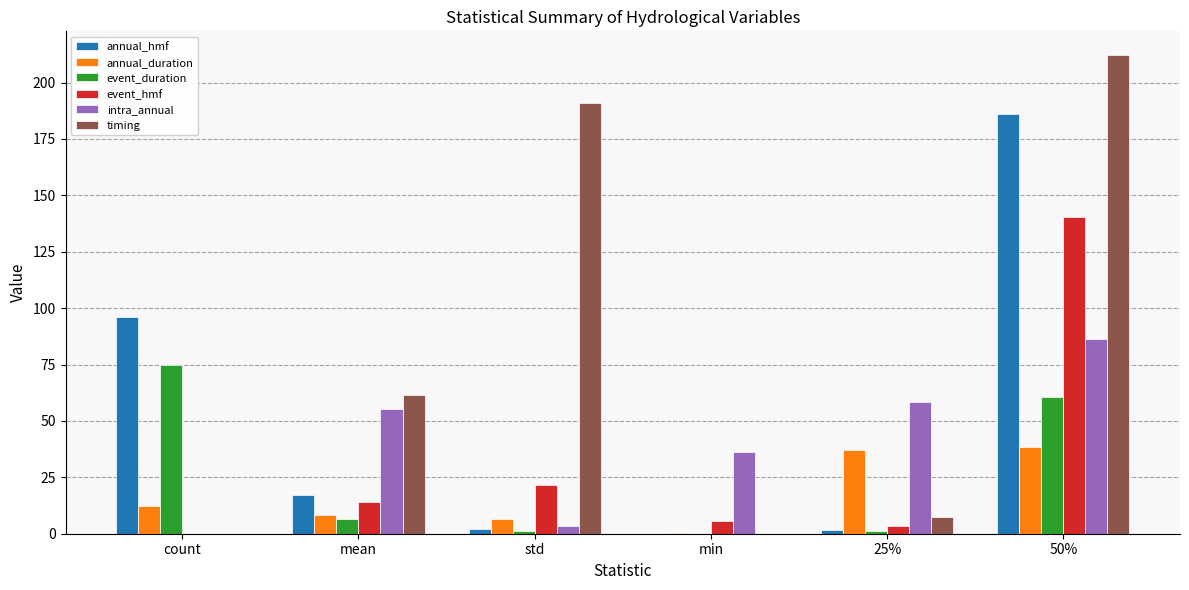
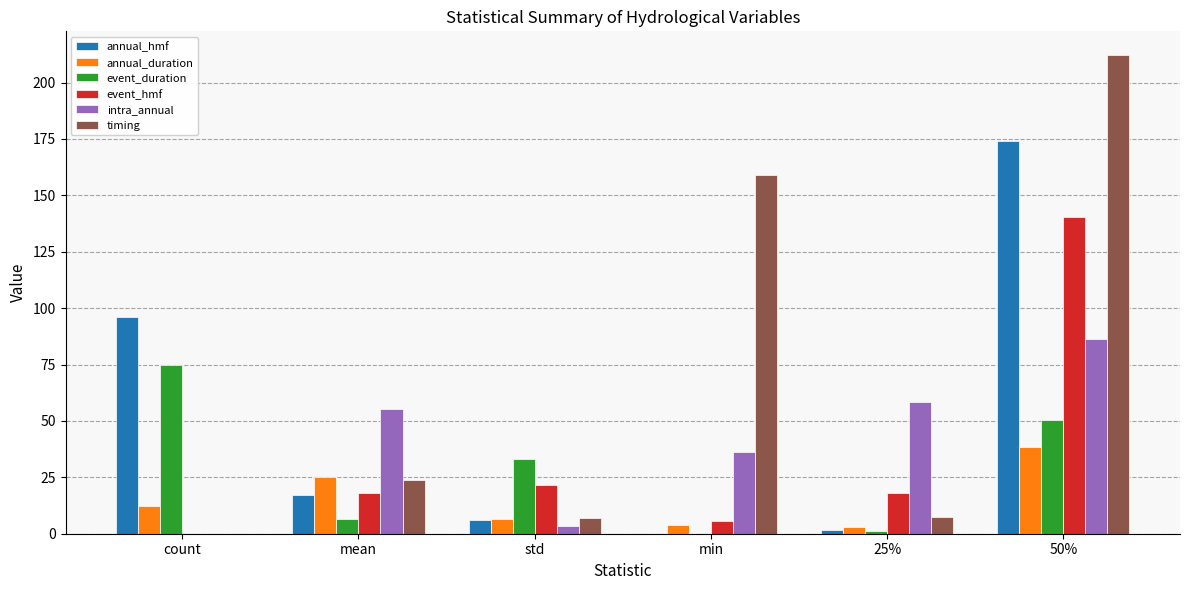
annual_duration, mean: 8 -> 25
event_hmf, mean: 14 -> 18
timing, mean: 61 -> 24
annual_hmf, std: 2 -> 6
event_duration, std: 1 -> 33
timing, std: 191 -> 7
annual_duration, min: 0 -> 4
timing, min: 0 -> 159
annual_duration, 25%: 37 -> 3
event_hmf, 25%: 3 -> 18
annual_hmf, 50%: 186 -> 174
event_duration, 50%: 60 -> 51
